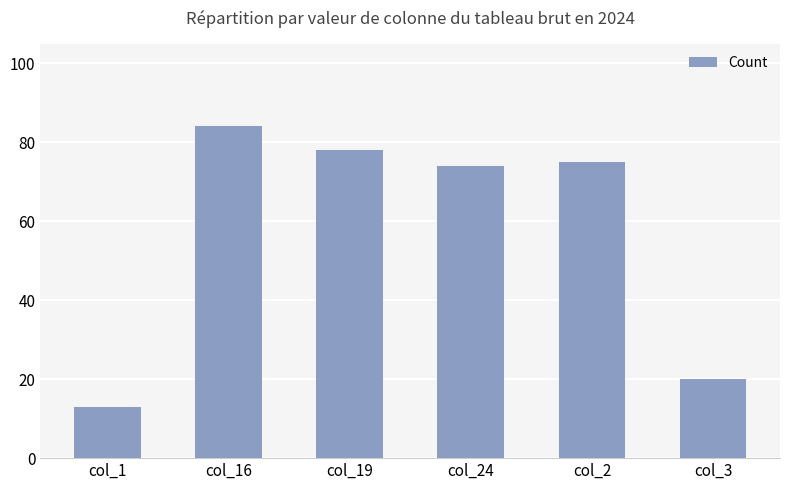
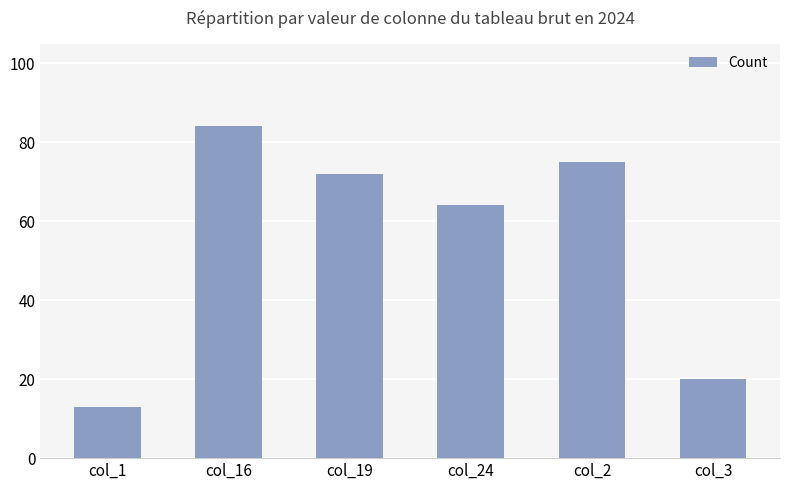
col_19: 78 -> 72
col_24: 74 -> 64
